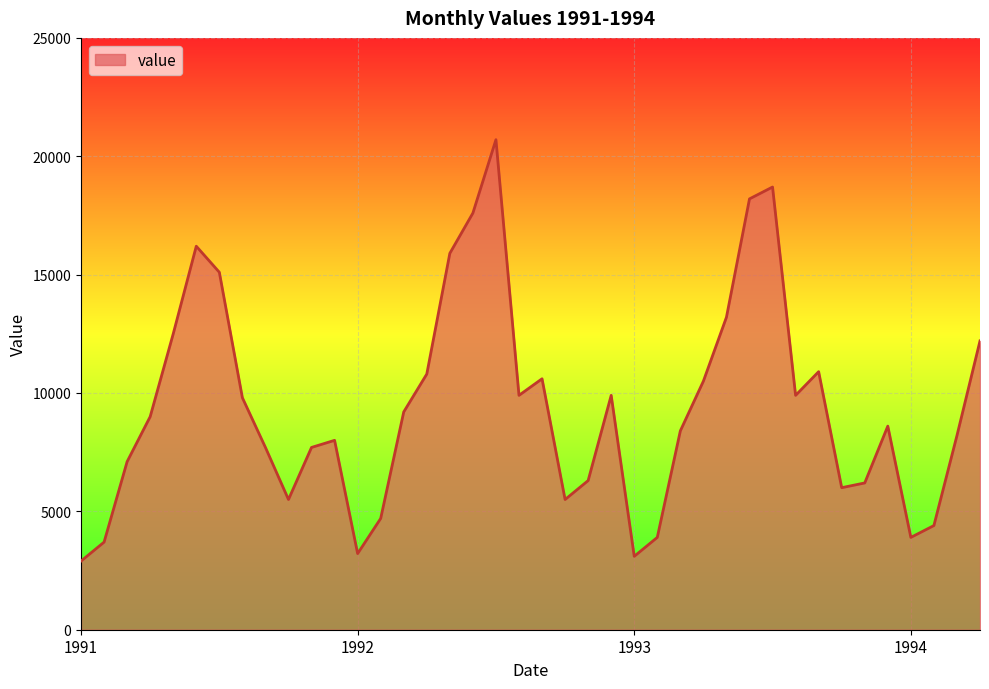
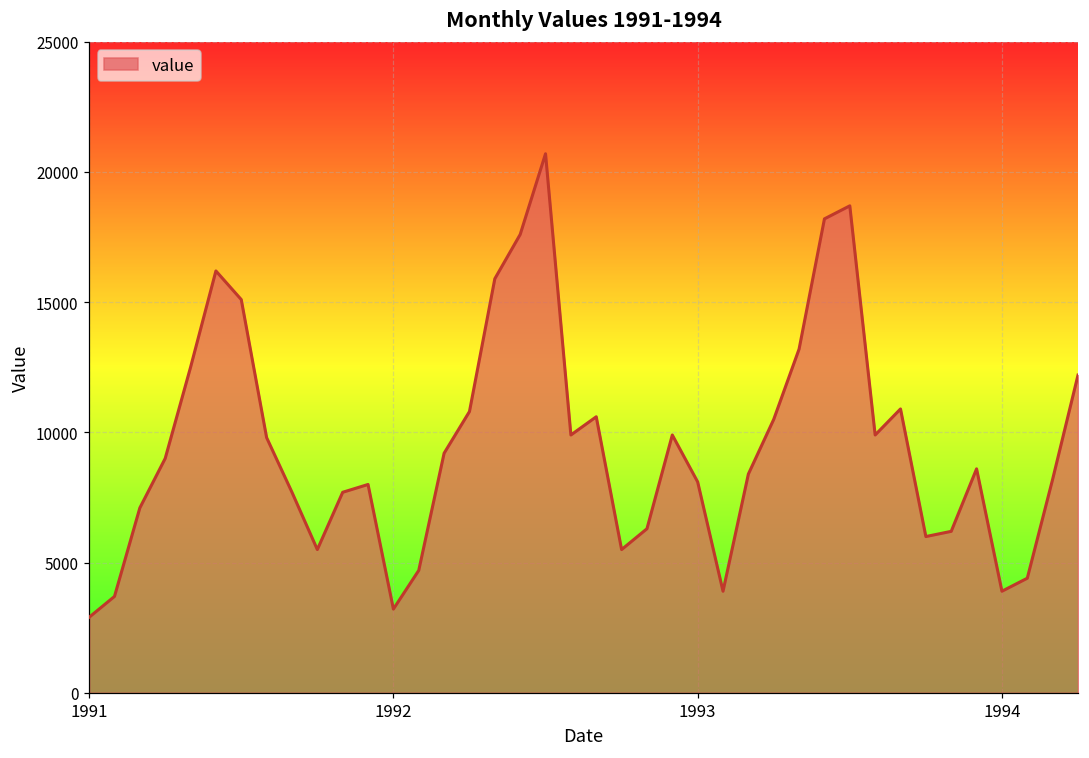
1993: 3100 -> 8100
